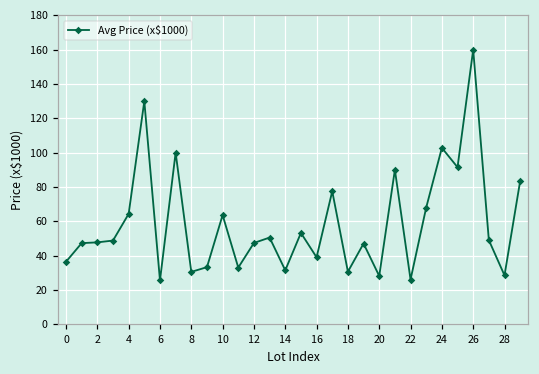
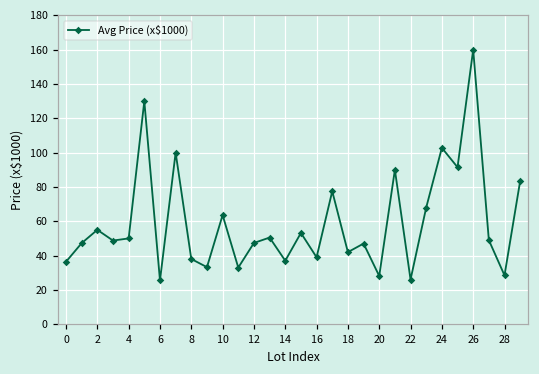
2: 48 -> 55
4: 64 -> 50
8: 31 -> 38
14: 31 -> 37
18: 31 -> 42
